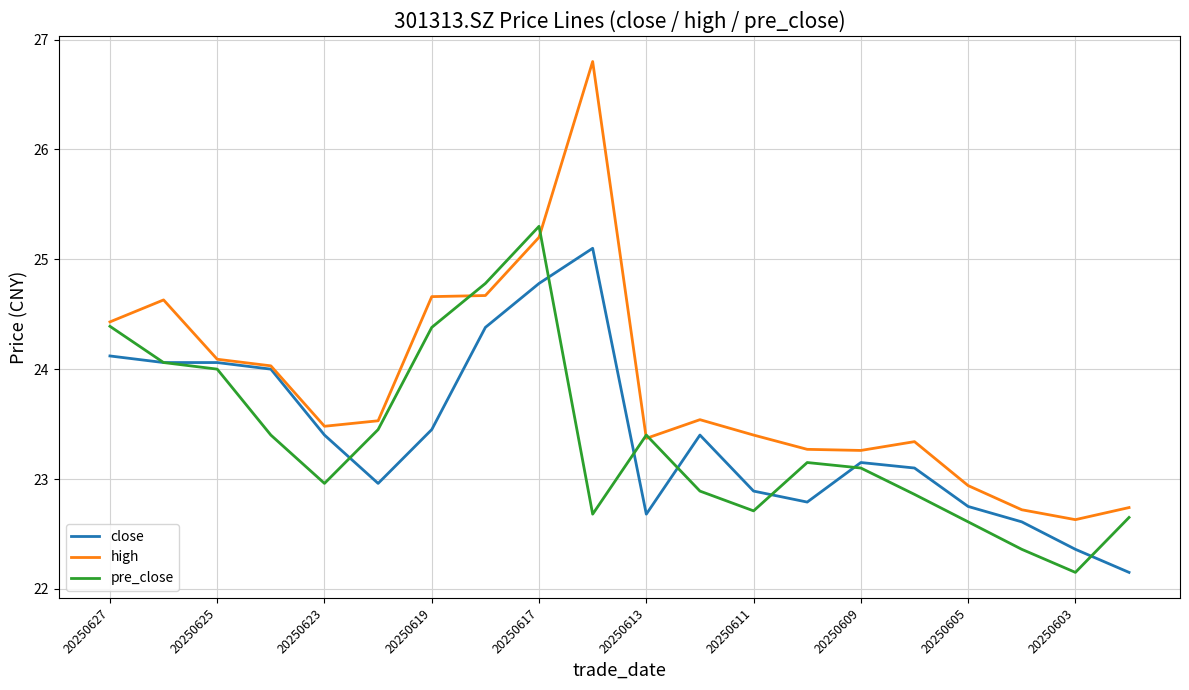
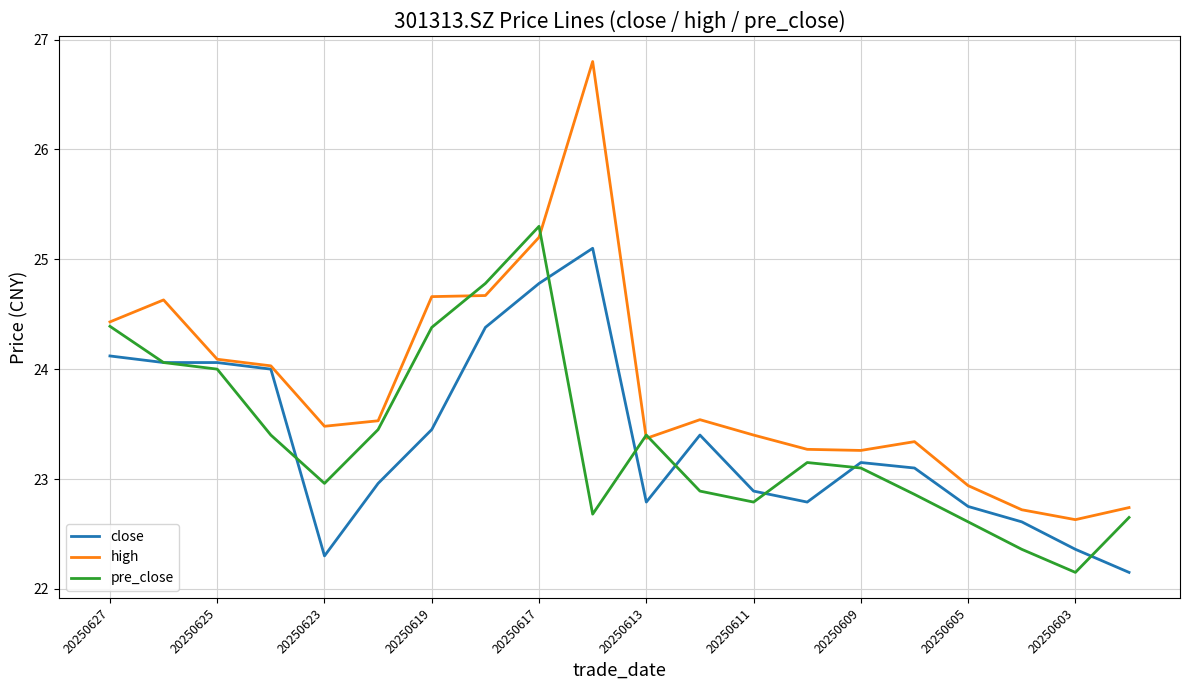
close, 20250623: 23.4 -> 22.3
close, 20250613: 22.68 -> 22.79
pre_close, 20250611: 22.71 -> 22.79
